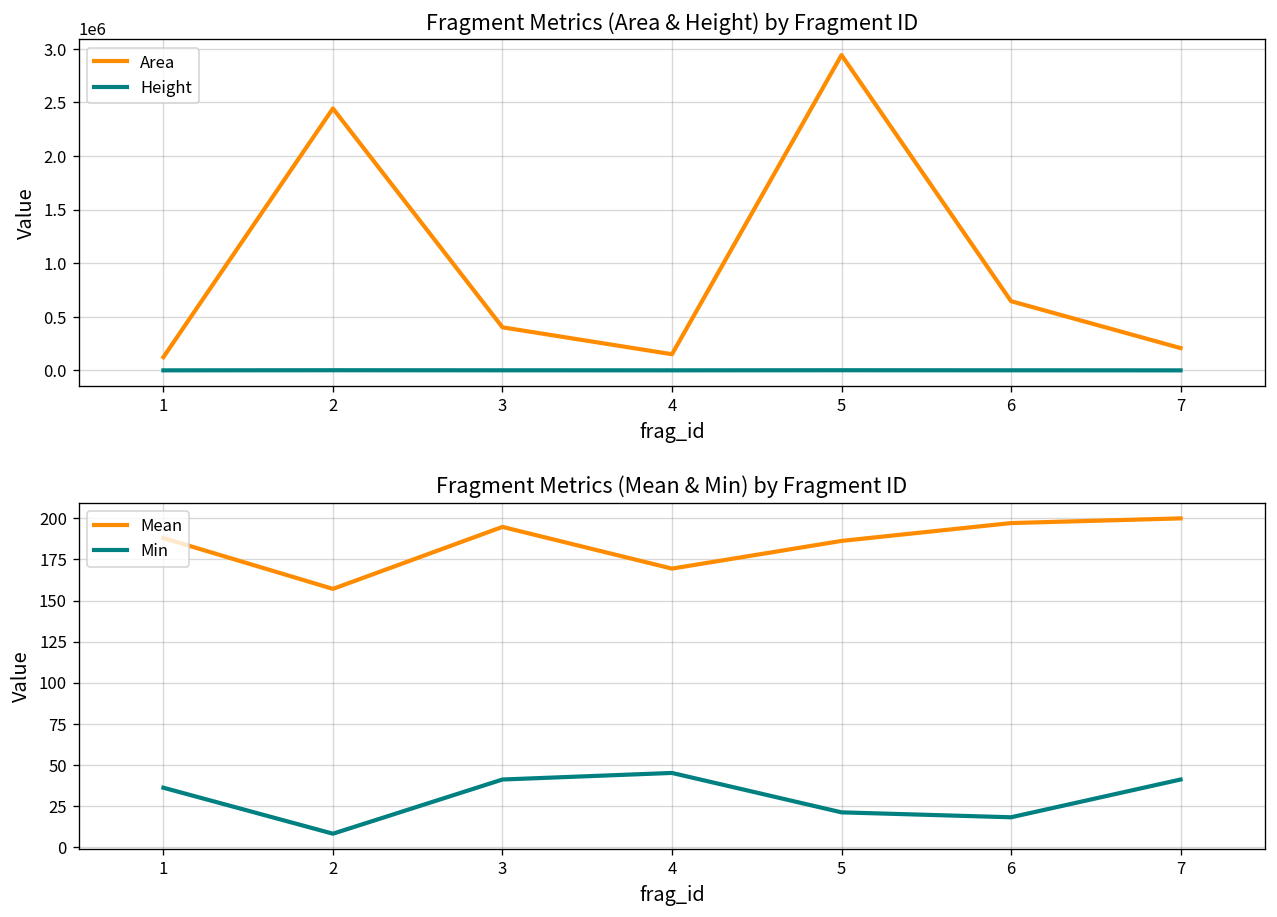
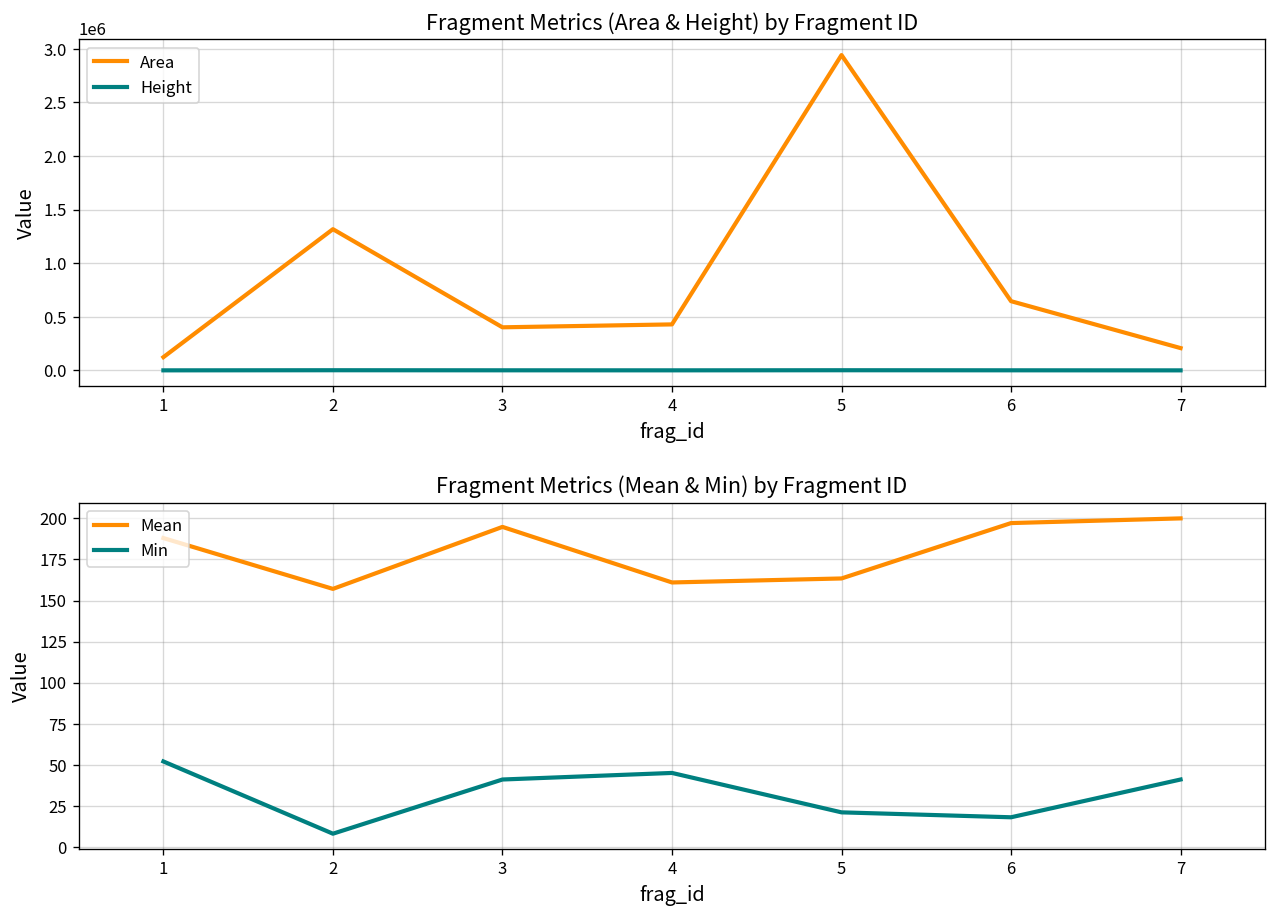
Fragment Metrics (Area & Height) by Fragment ID, Area, 2: 2400000 -> 1300000
Fragment Metrics (Area & Height) by Fragment ID, Area, 4: 200000 -> 400000
Fragment Metrics (Mean & Min) by Fragment ID, Min, 1: 36 -> 52
Fragment Metrics (Mean & Min) by Fragment ID, Mean, 4: 169 -> 161
Fragment Metrics (Mean & Min) by Fragment ID, Mean, 5: 186 -> 163
